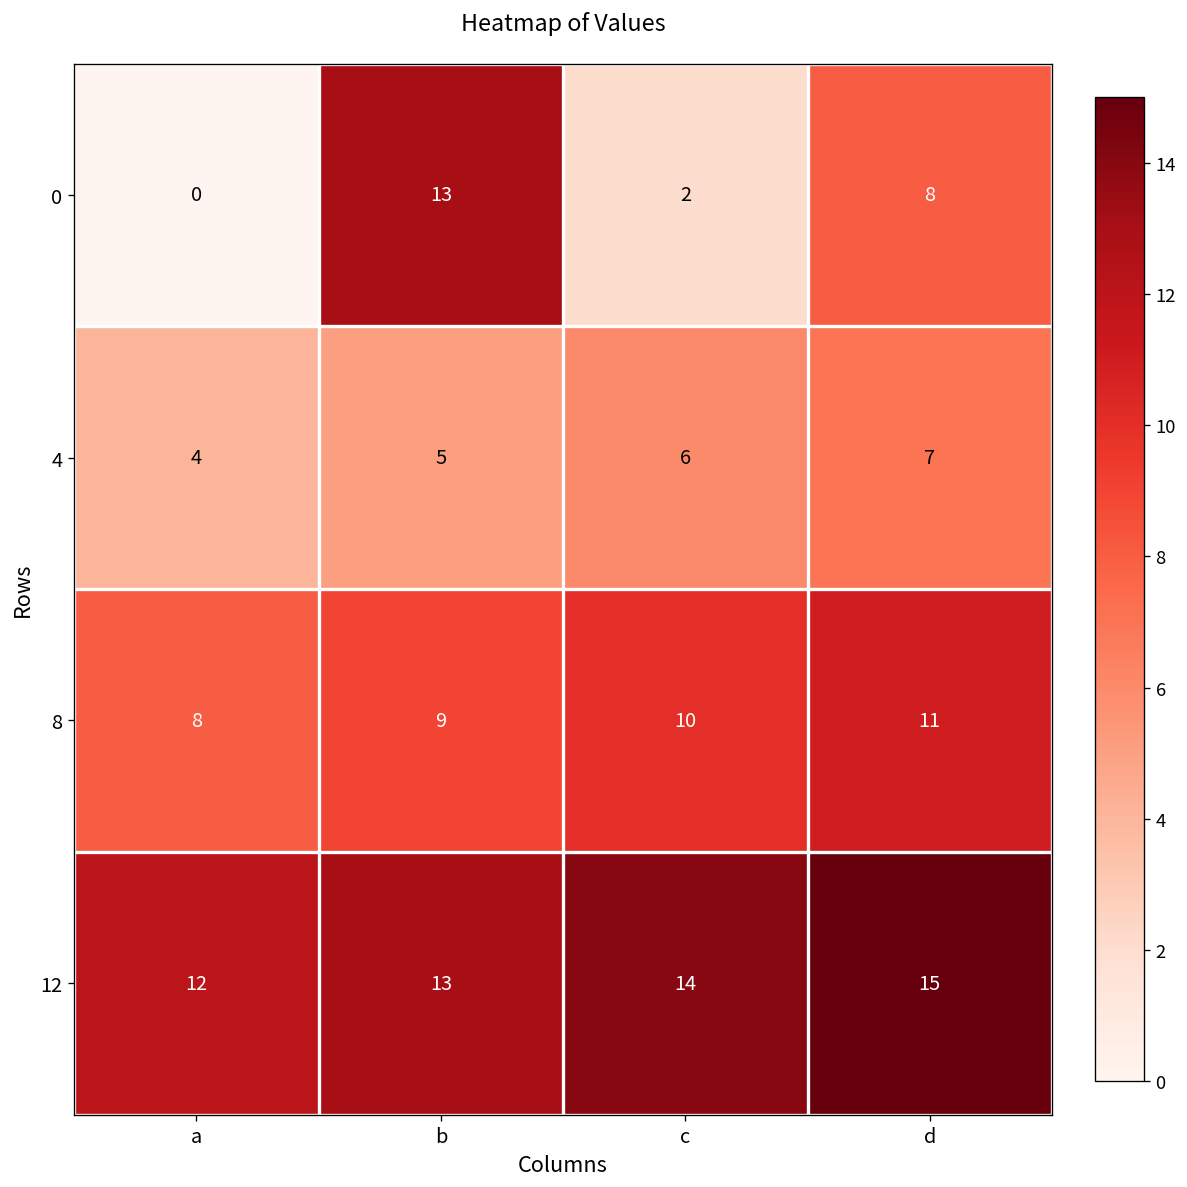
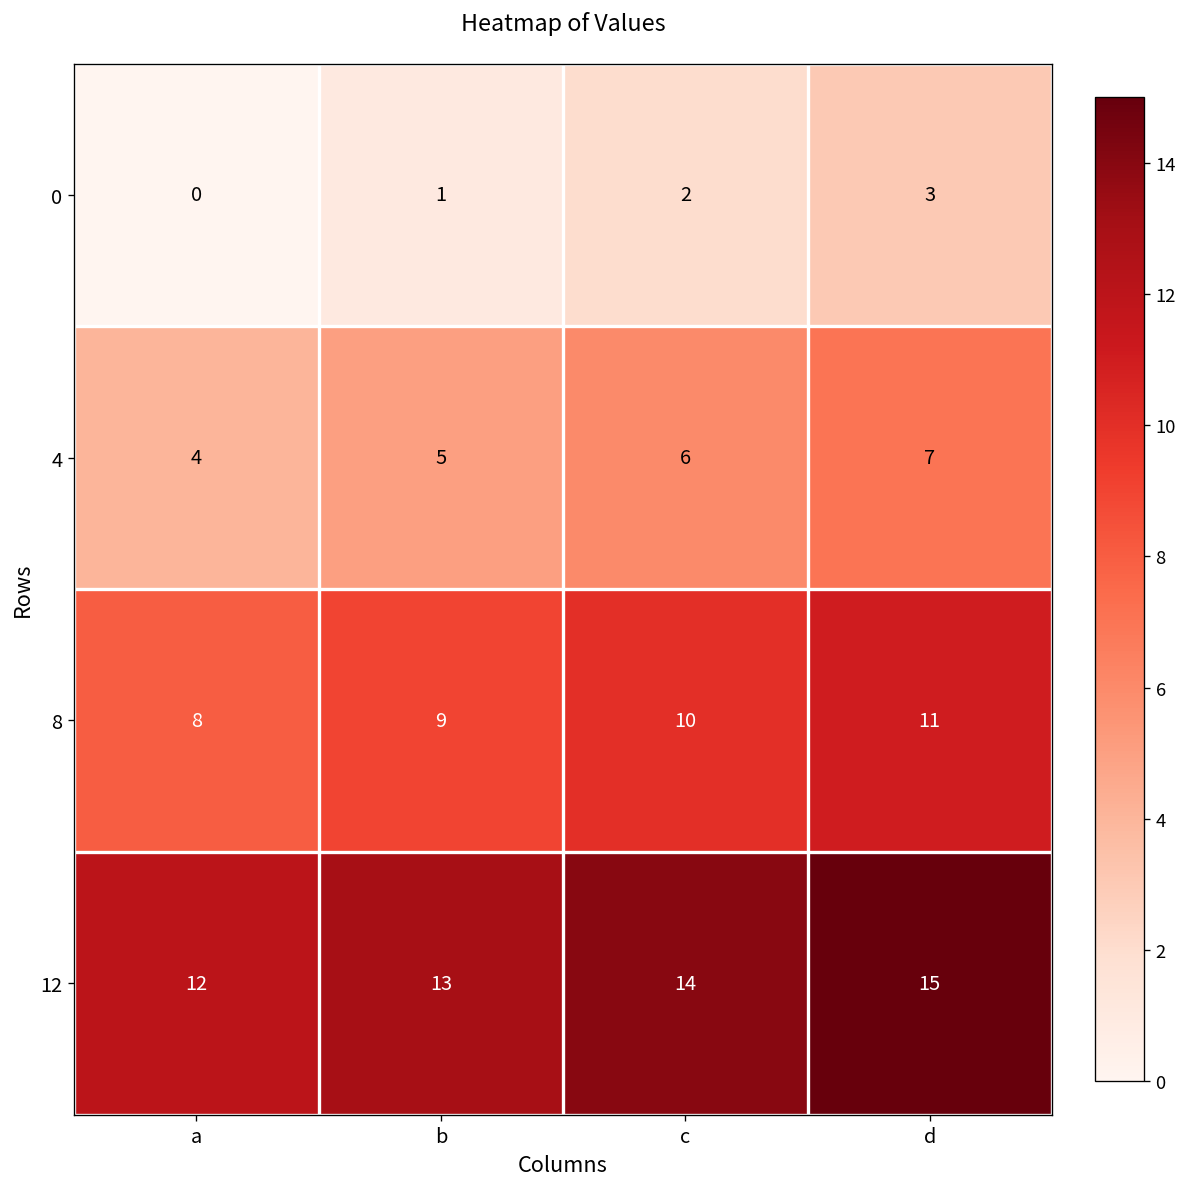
0, b: 13 -> 1
0, d: 8 -> 3
